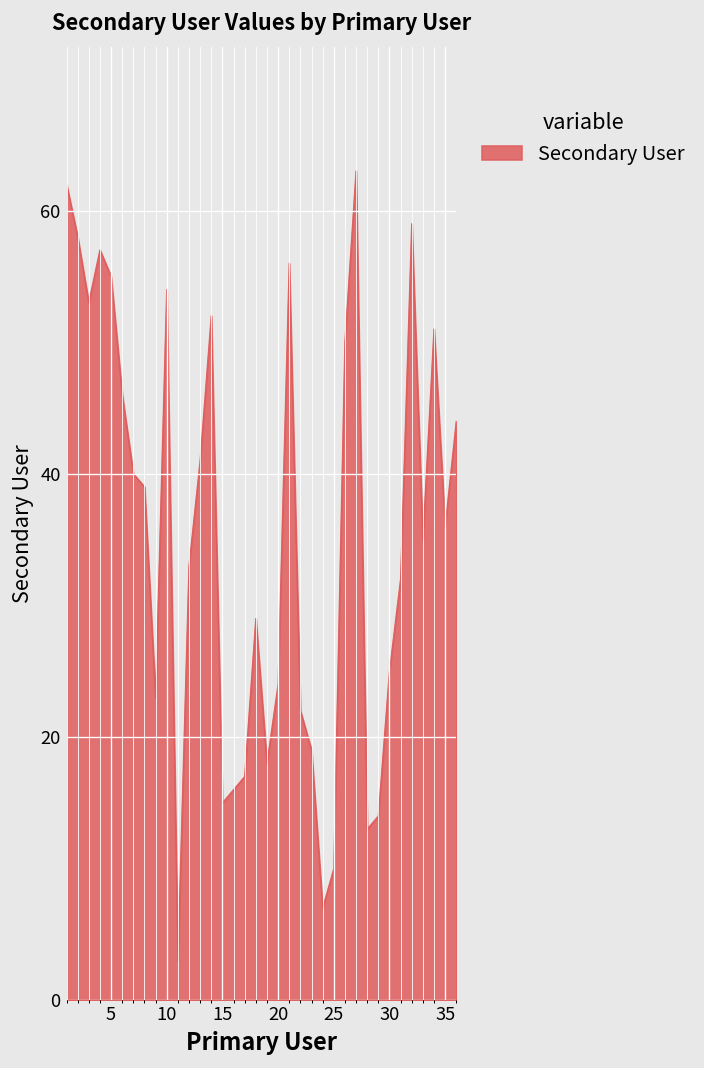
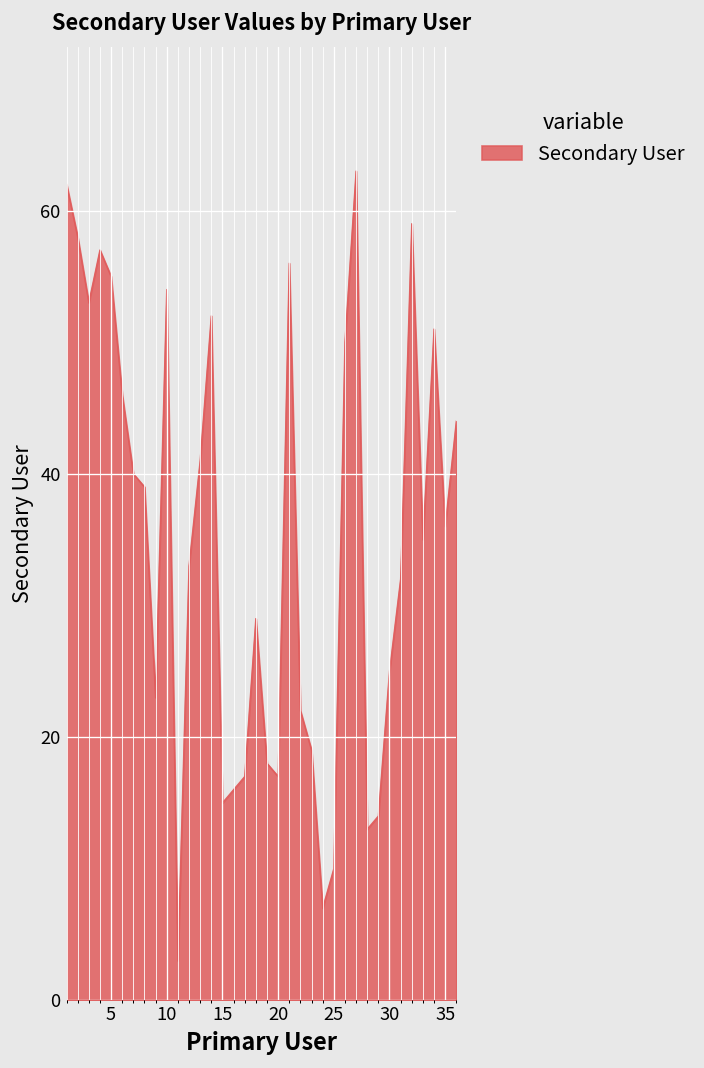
20: 24 -> 17
